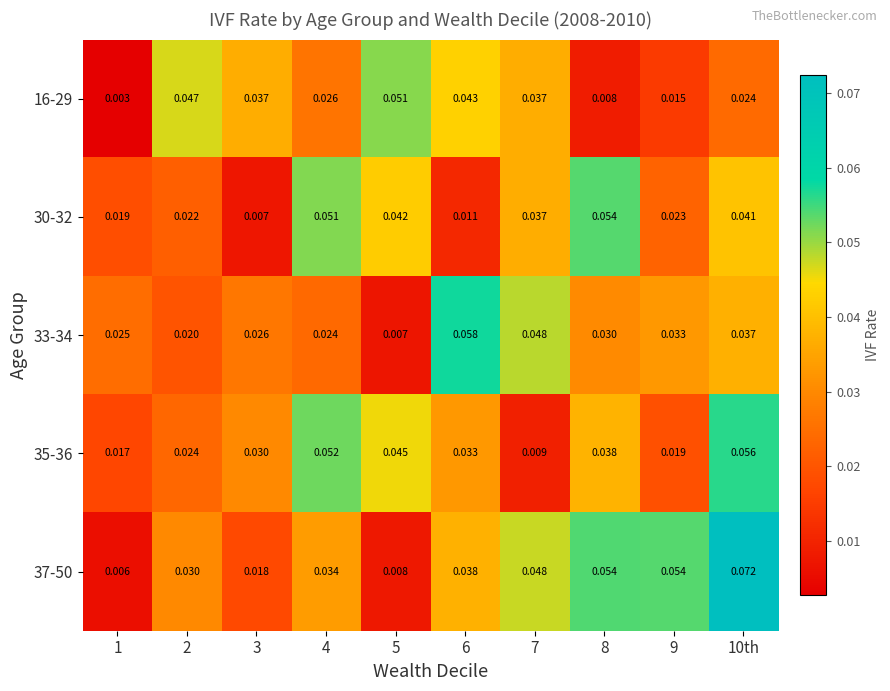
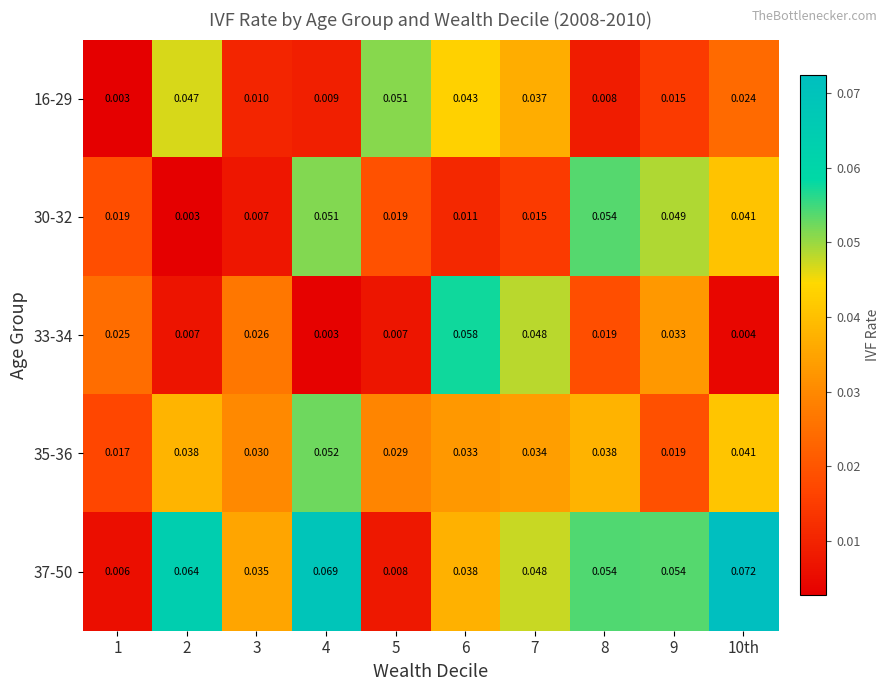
16-29, 3: 0.037 -> 0.010
16-29, 4: 0.026 -> 0.009
30-32, 2: 0.022 -> 0.003
30-32, 5: 0.042 -> 0.019
30-32, 7: 0.037 -> 0.015
30-32, 9: 0.023 -> 0.049
33-34, 2: 0.020 -> 0.007
33-34, 4: 0.024 -> 0.003
33-34, 8: 0.030 -> 0.019
33-34, 10th: 0.037 -> 0.004
35-36, 2: 0.024 -> 0.038
35-36, 5: 0.045 -> 0.029
35-36, 7: 0.009 -> 0.034
35-36, 10th: 0.056 -> 0.041
37-50, 2: 0.030 -> 0.064
37-50, 3: 0.018 -> 0.035
37-50, 4: 0.034 -> 0.069
